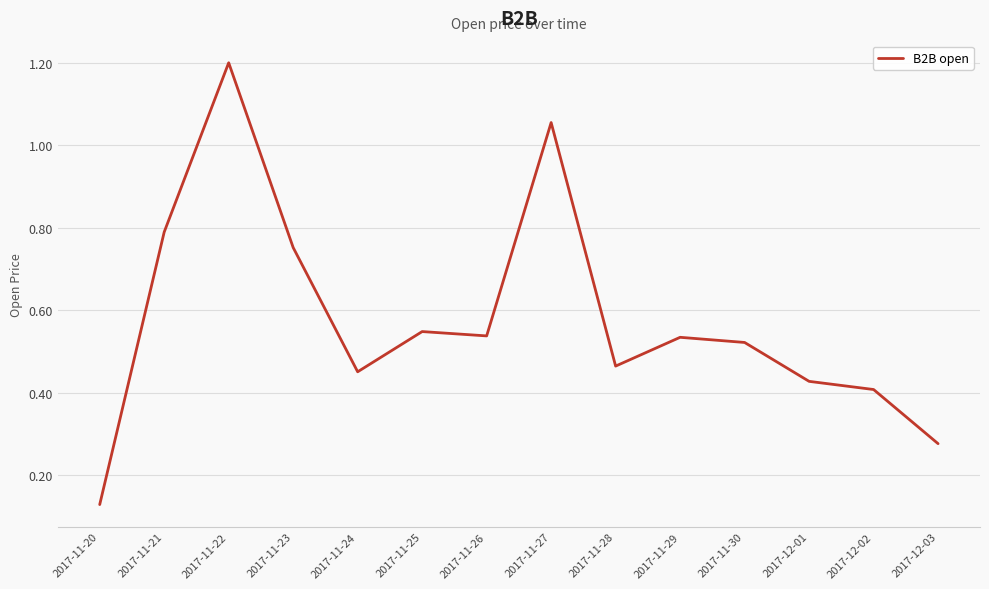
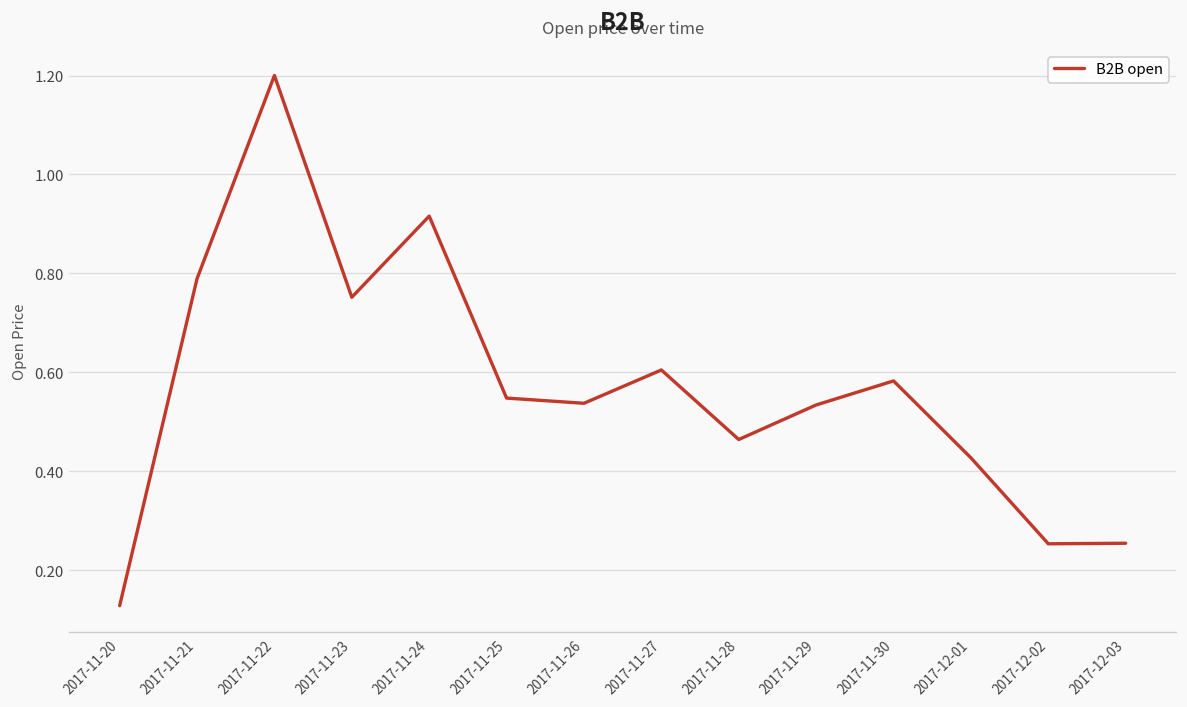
2017-11-24: 0.45 -> 0.92
2017-11-27: 1.06 -> 0.61
2017-11-30: 0.52 -> 0.58
2017-12-02: 0.41 -> 0.25
2017-12-03: 0.28 -> 0.25
